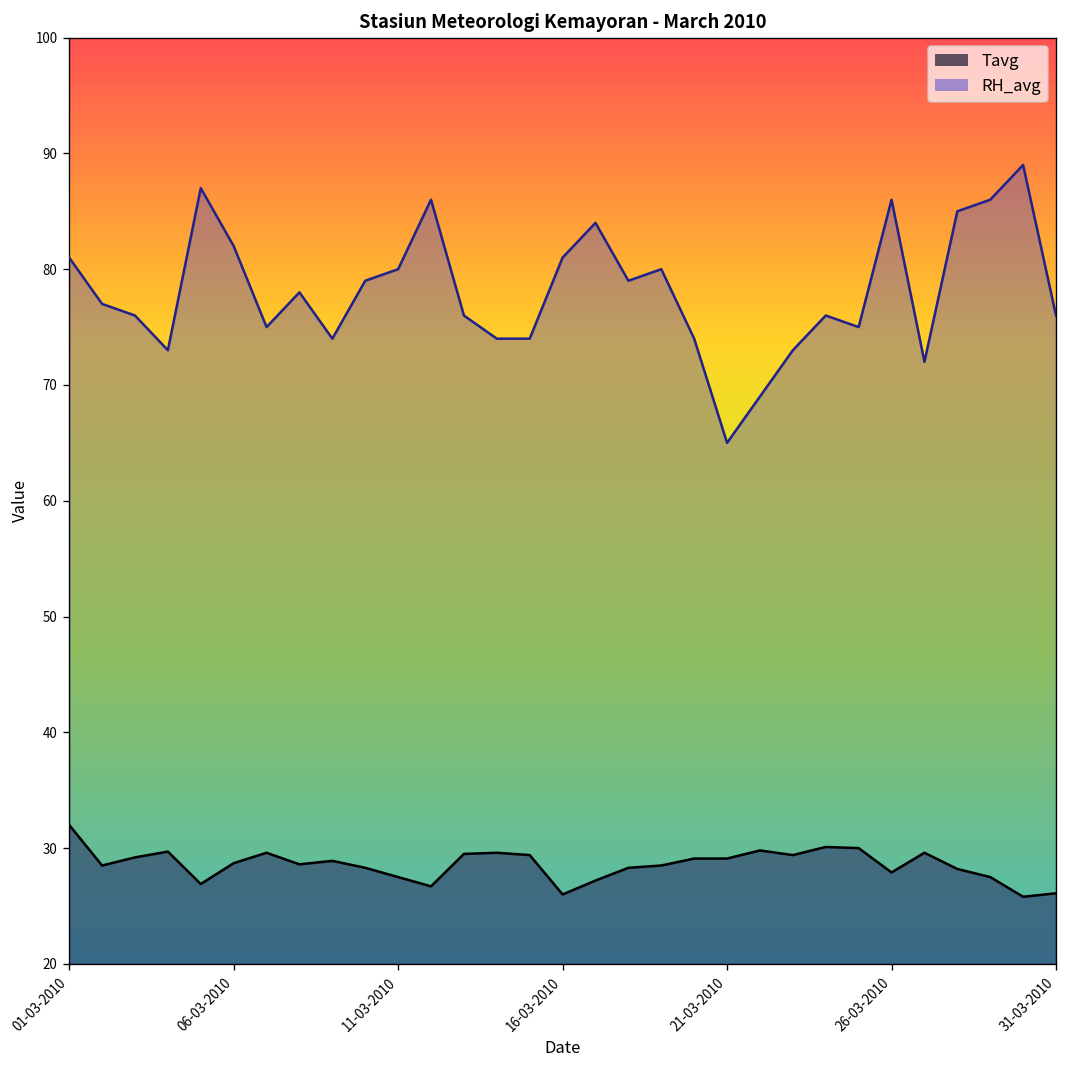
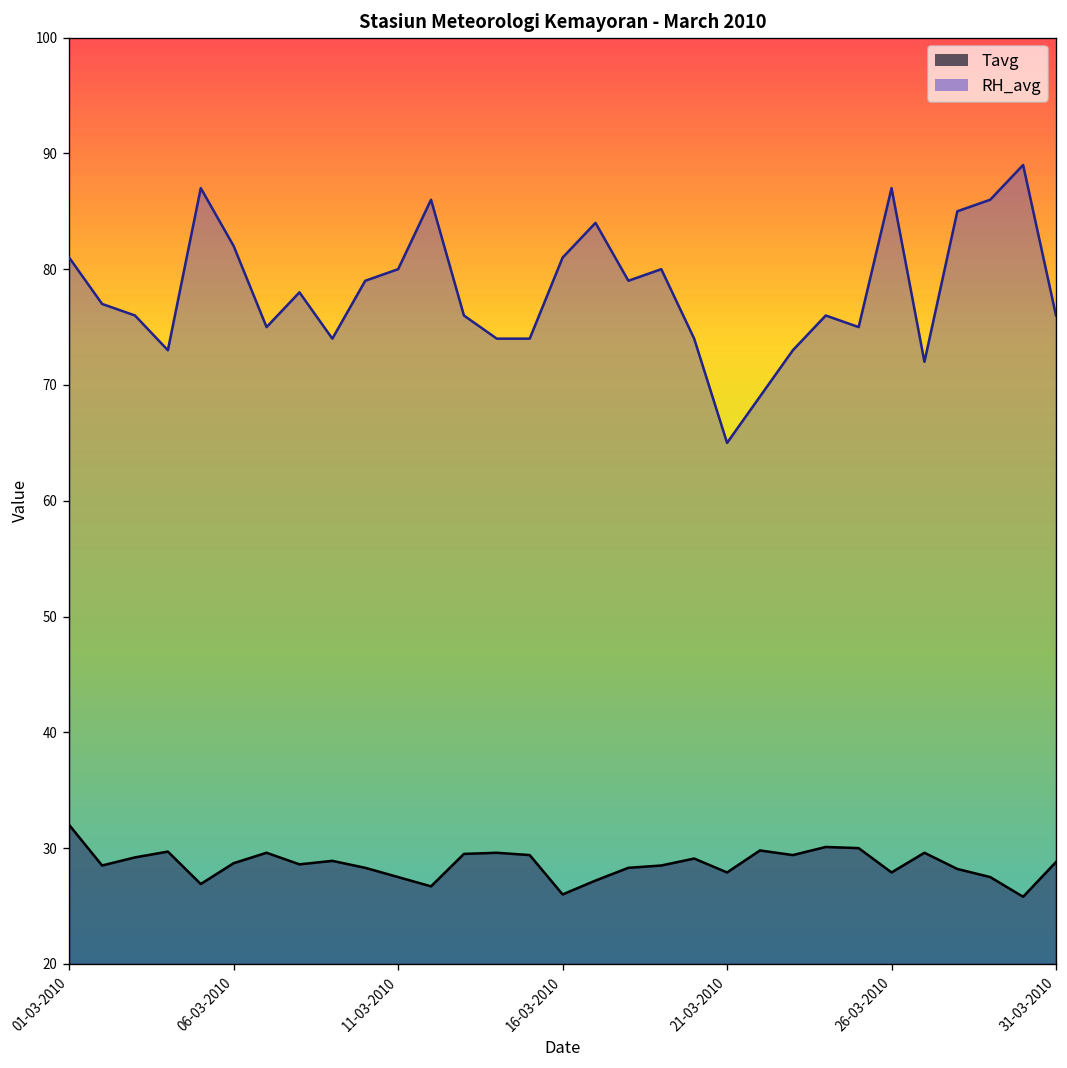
Tavg, 21-03-2010: 29 -> 28
RH_avg, 26-03-2010: 86 -> 87
Tavg, 31-03-2010: 26 -> 29
